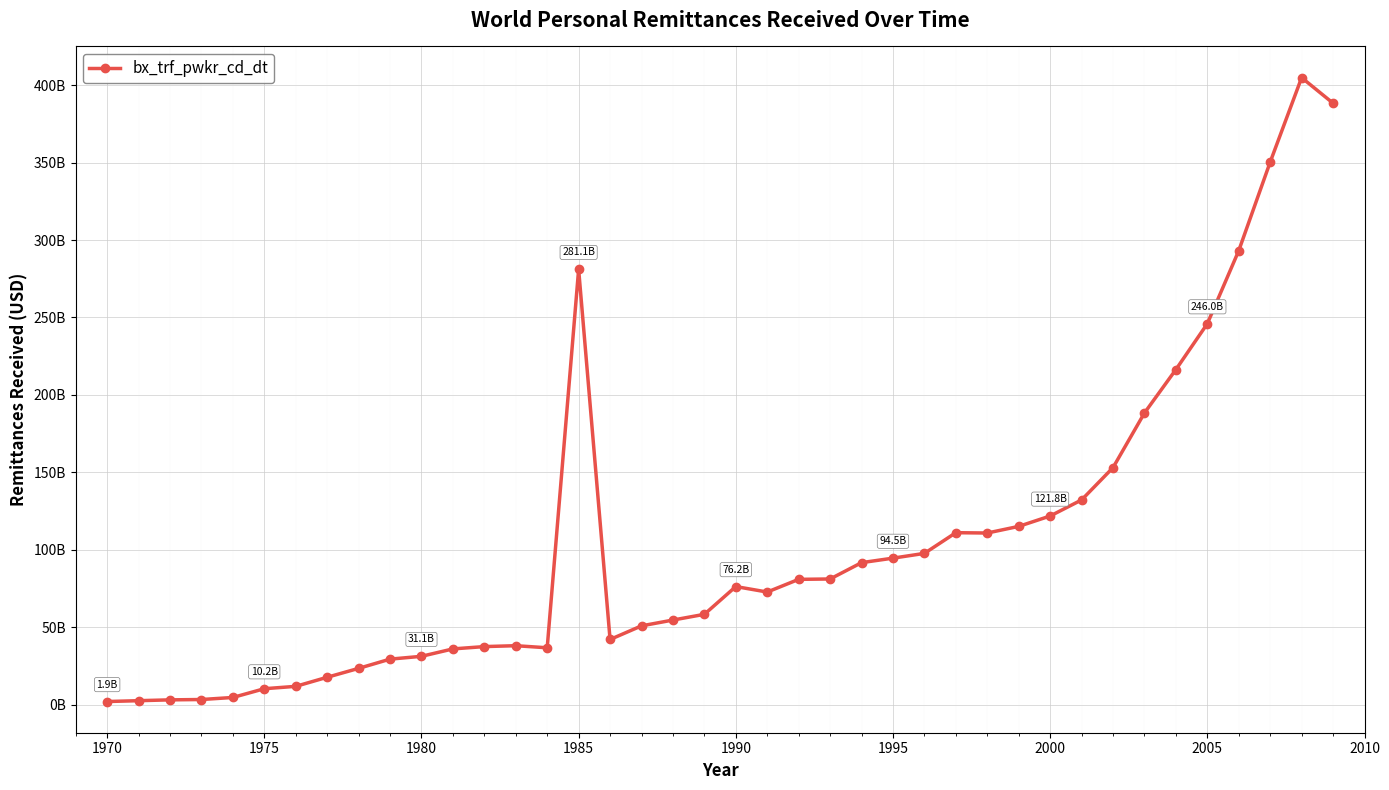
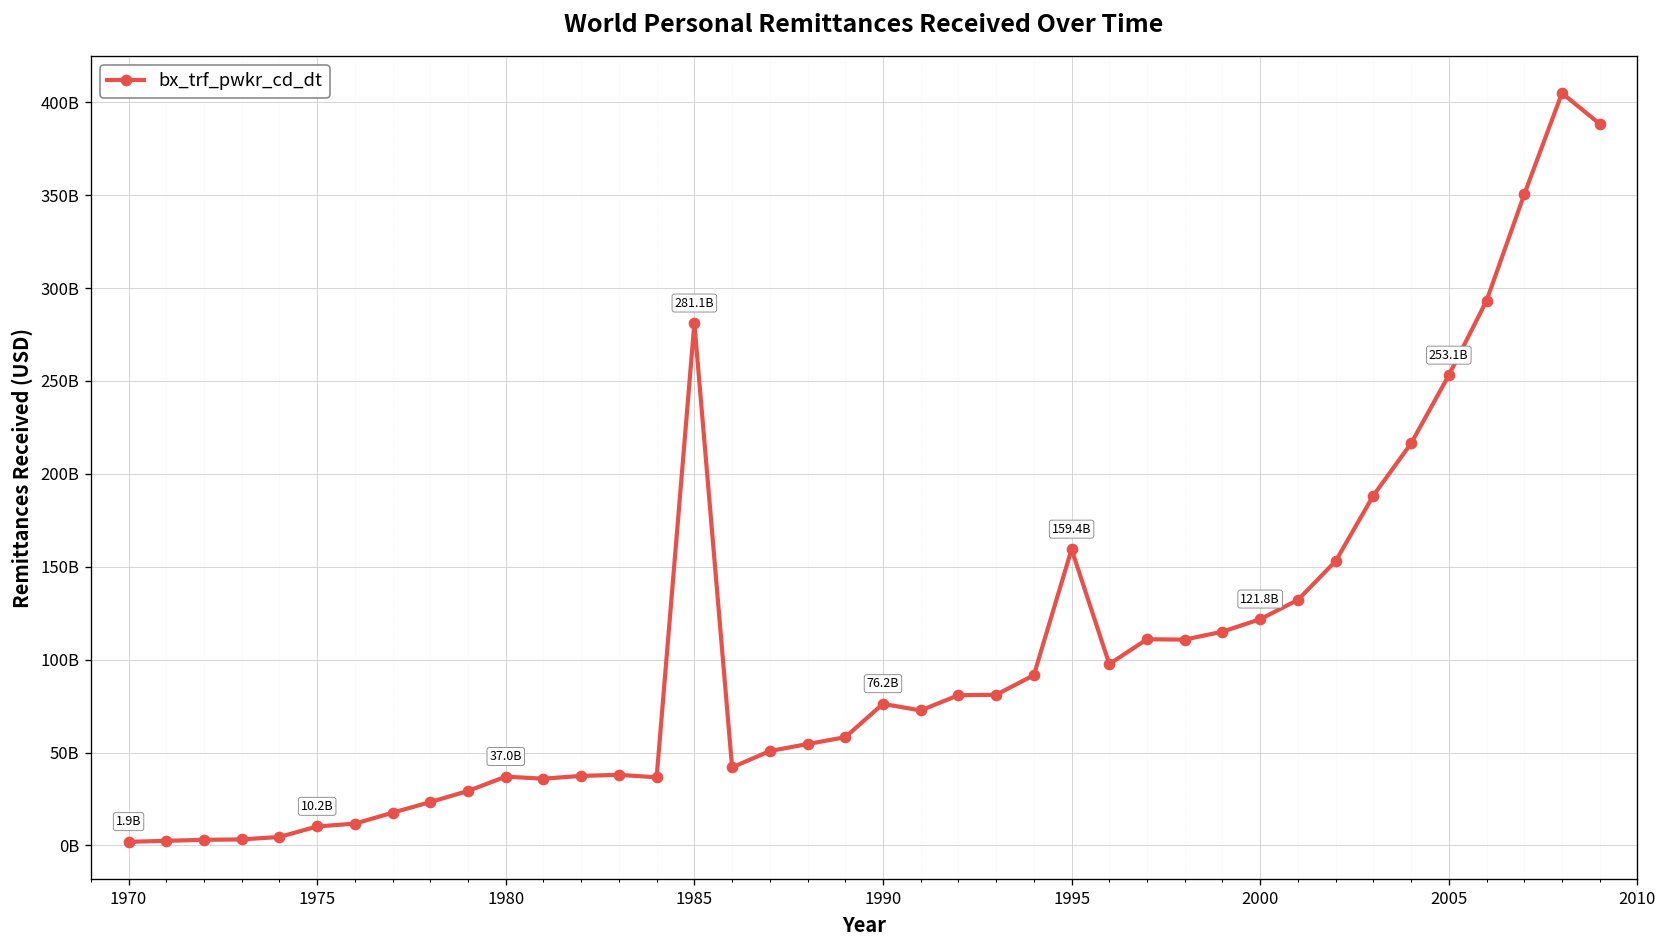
1980: 31.1B -> 37.0B
1995: 94.5B -> 159.4B
2005: 246.0B -> 253.1B
